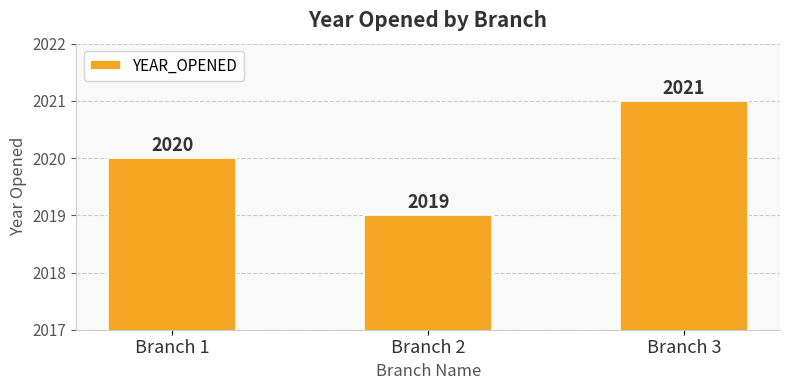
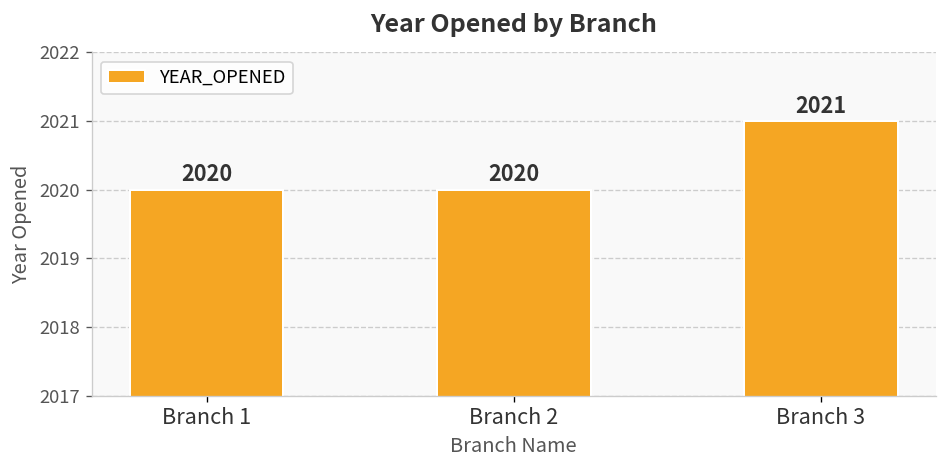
Branch 2: 2019 -> 2020
